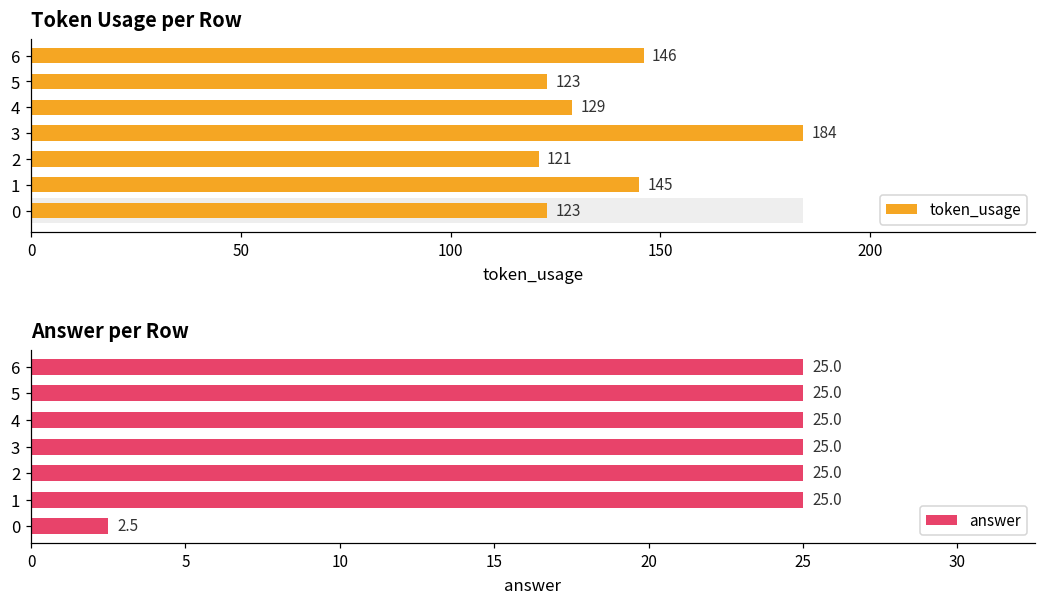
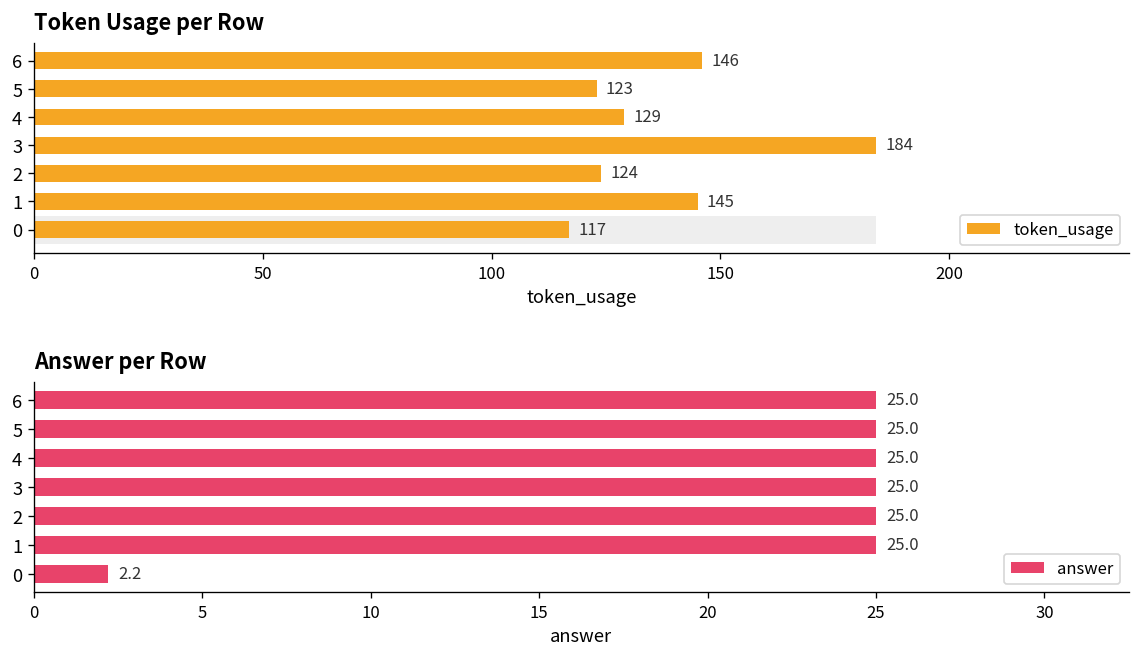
Token Usage per Row, token_usage, 2: 121 -> 124
Token Usage per Row, token_usage, 0: 123 -> 117
Answer per Row, 0: 2.5 -> 2.2
